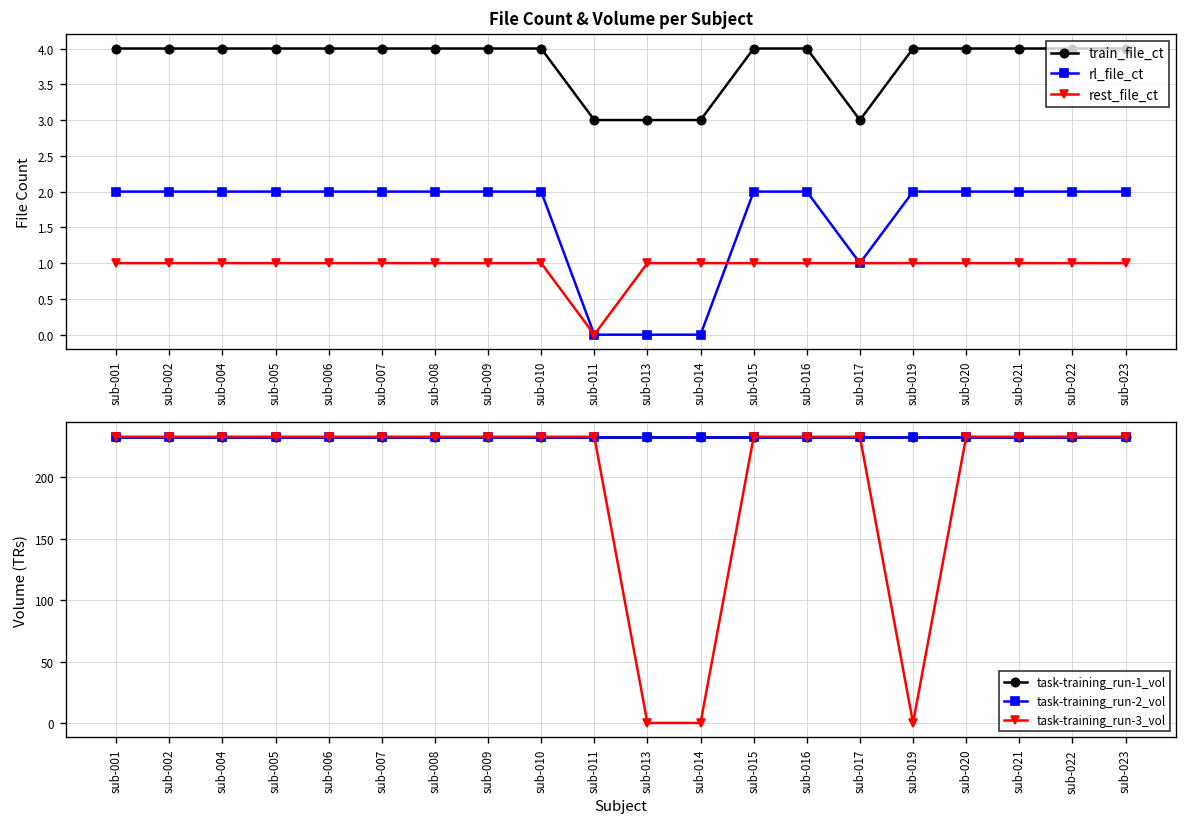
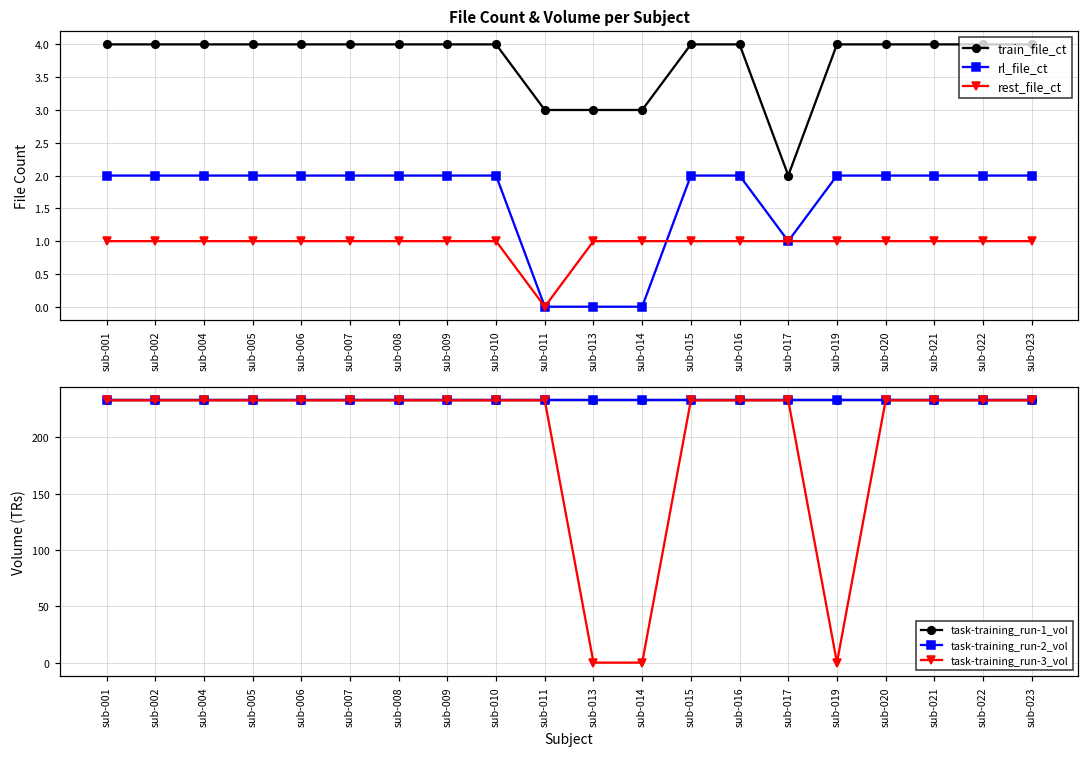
File Count & Volume per Subject, train_file_ct, sub-017: 3 -> 2
